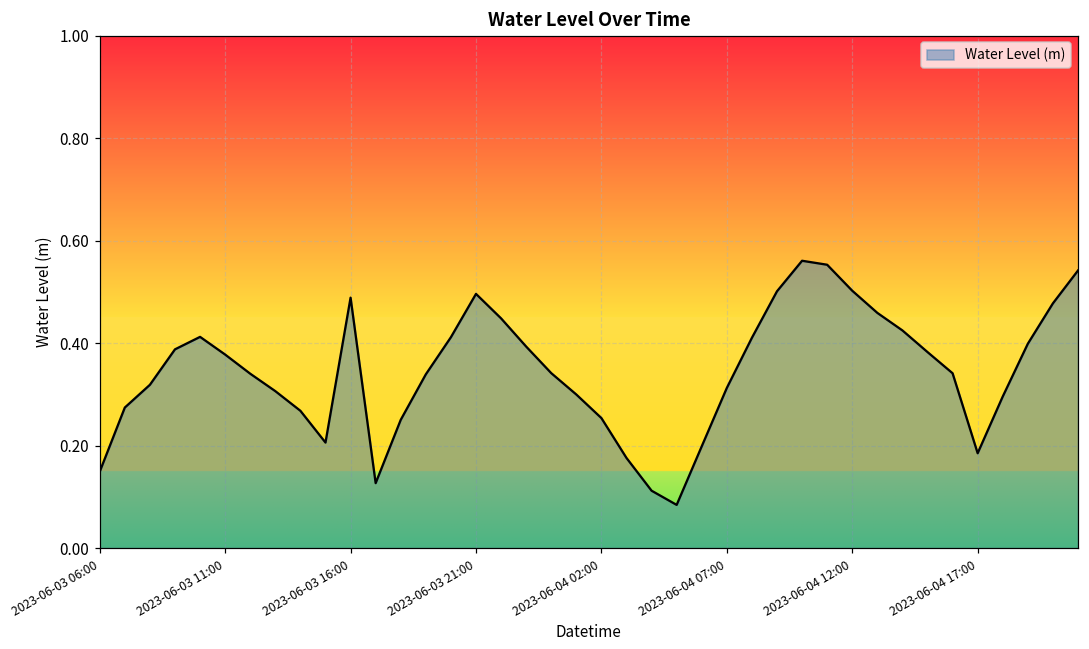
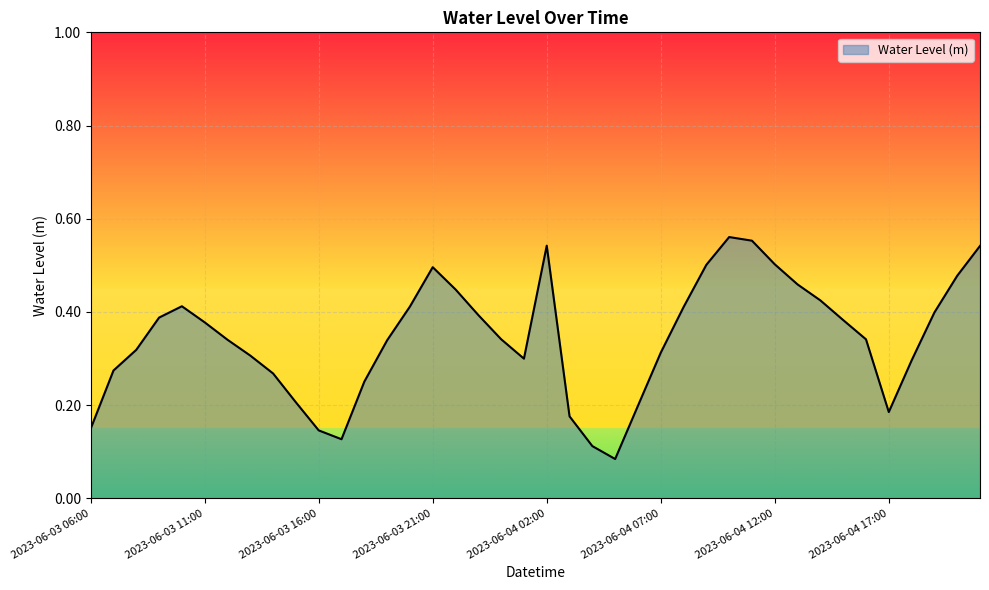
2023-06-03 16:00: 0.49 -> 0.15
2023-06-04 02:00: 0.25 -> 0.54
